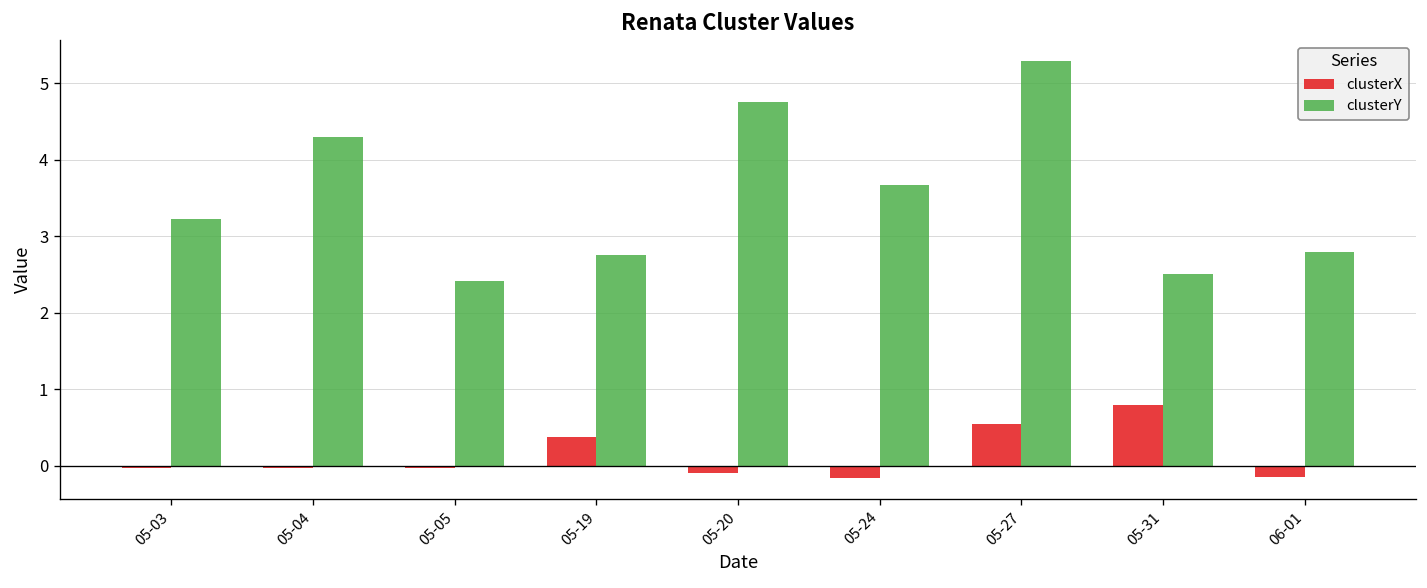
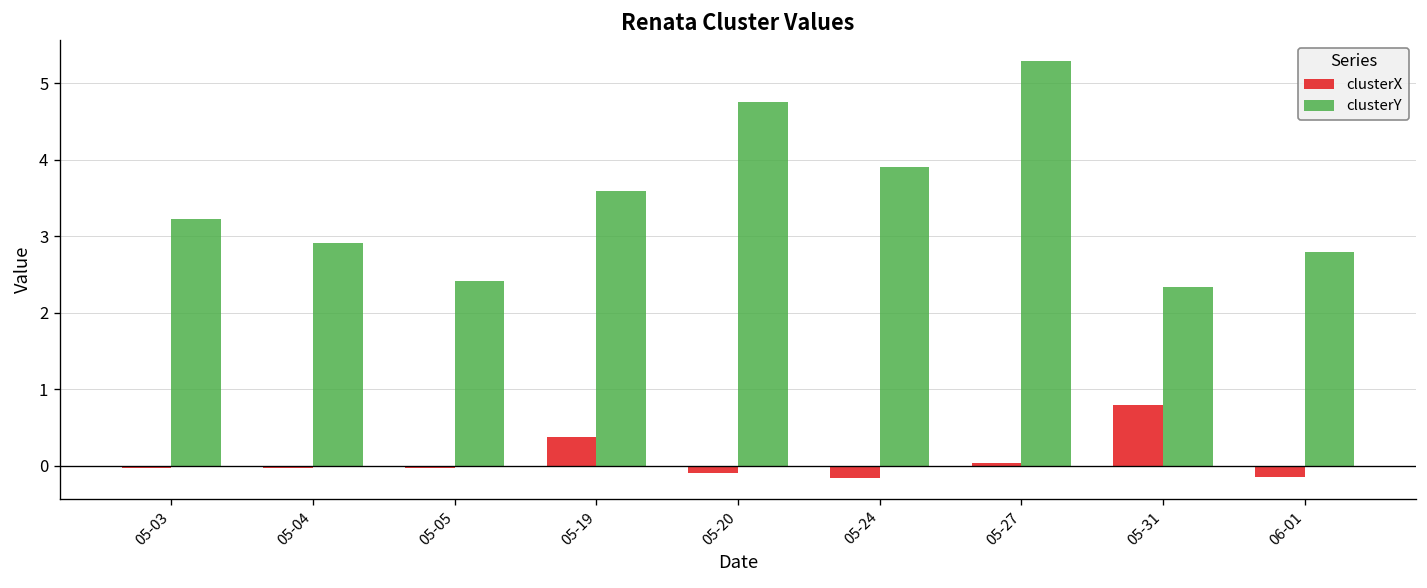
clusterY, 05-04: 4.3 -> 2.9
clusterY, 05-19: 2.8 -> 3.6
clusterY, 05-24: 3.7 -> 3.9
clusterX, 05-27: 0.5 -> 0.0
clusterY, 05-31: 2.5 -> 2.3
